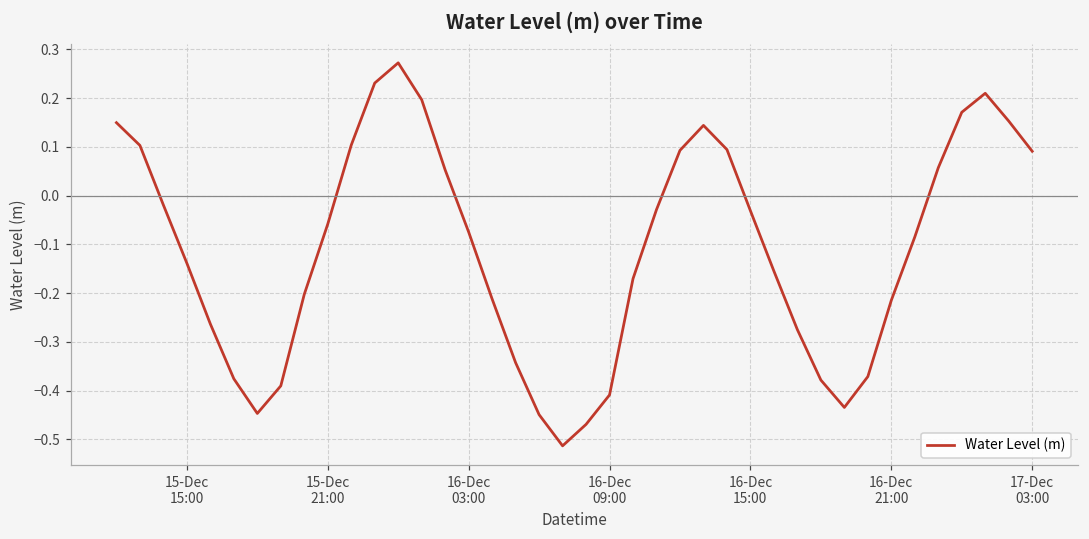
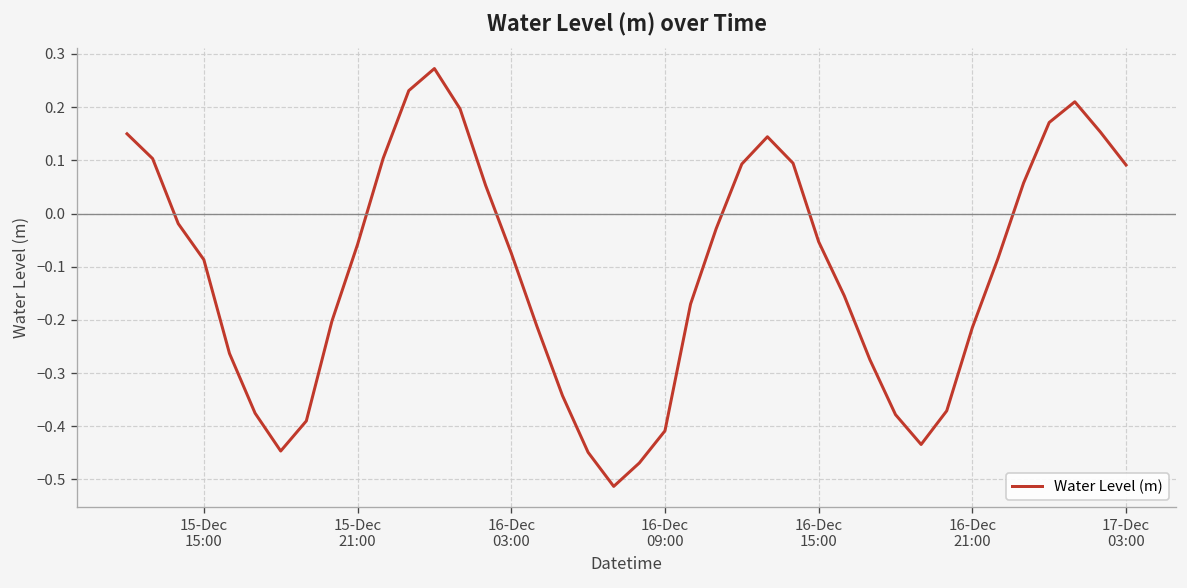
15-Dec 15:00: -0.14 -> -0.09
16-Dec 15:00: -0.03 -> -0.05
